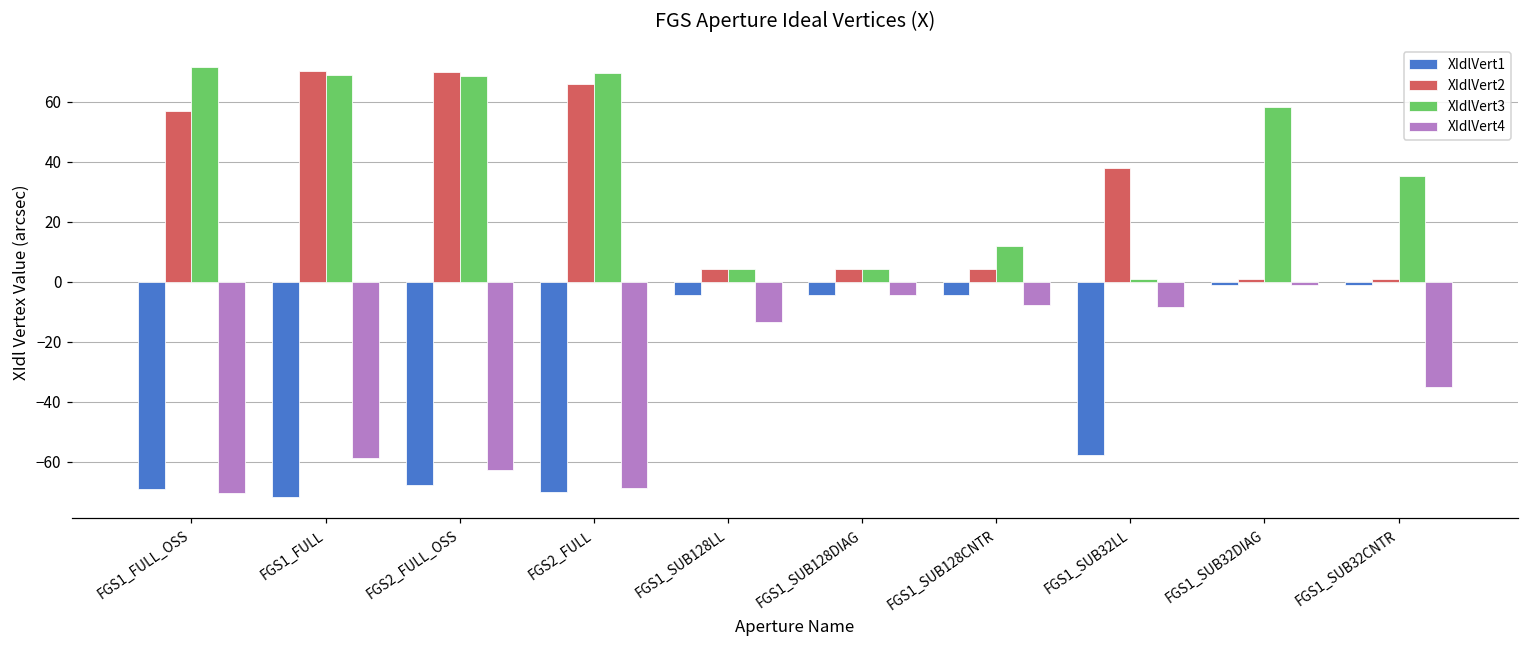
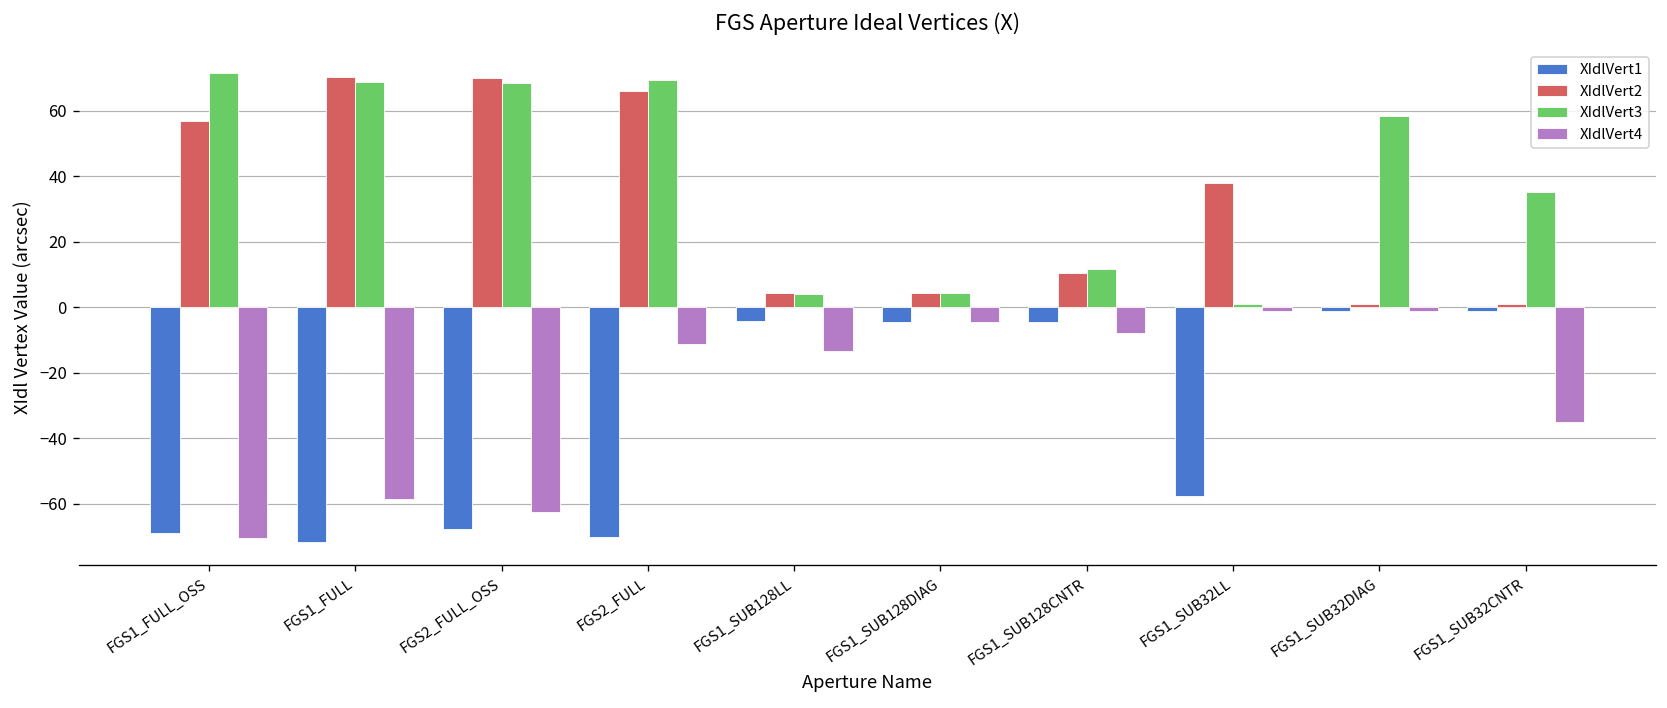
XIdlVert4, FGS2_FULL: -69 -> -11
XIdlVert2, FGS1_SUB128CNTR: 4 -> 11
XIdlVert4, FGS1_SUB32LL: -8 -> -1
